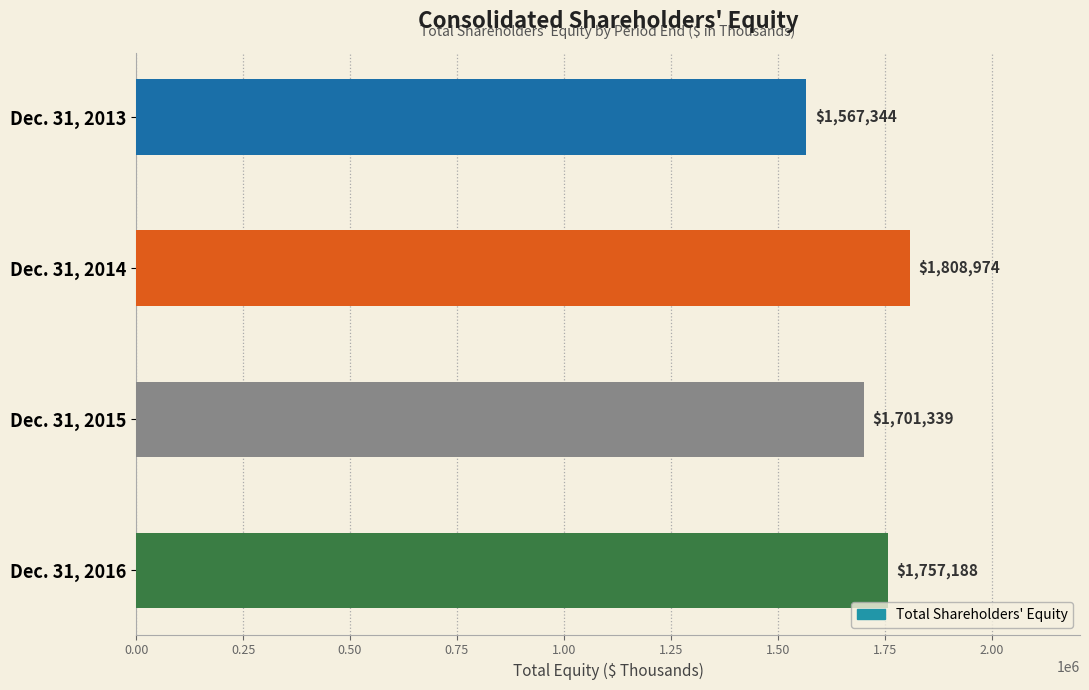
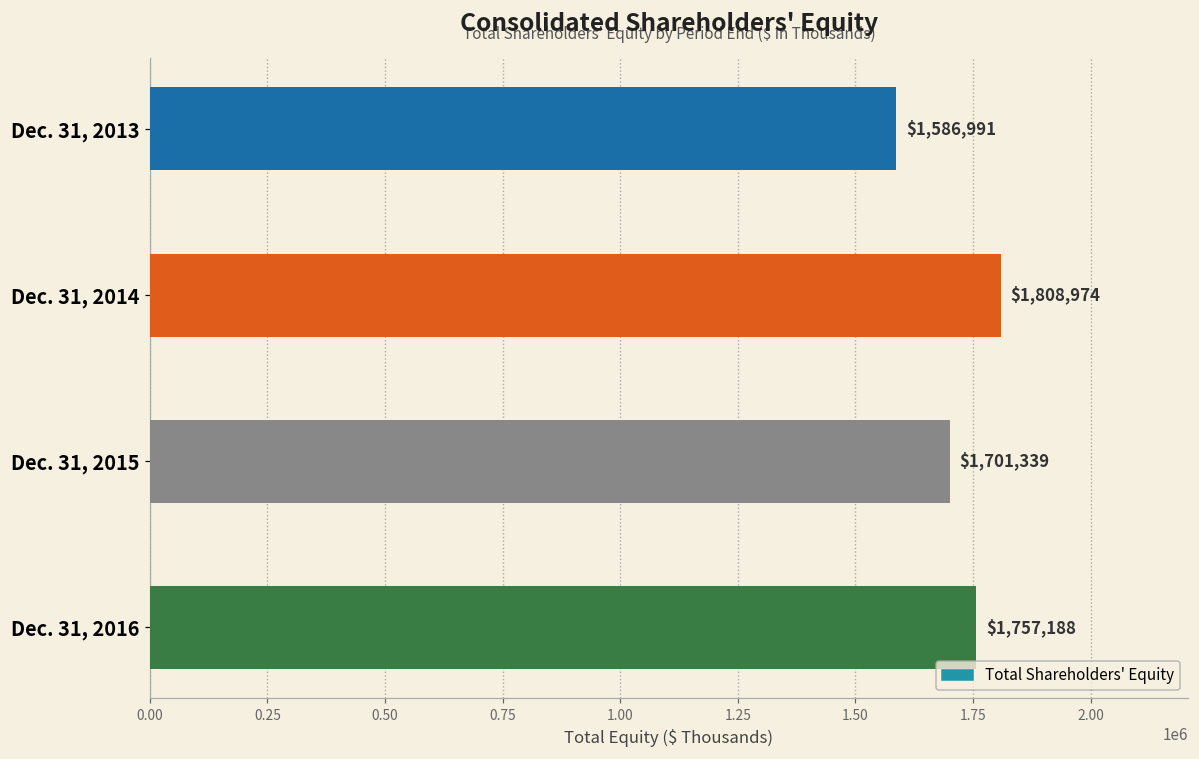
Dec. 31, 2013: $1,567,344 -> $1,586,991
